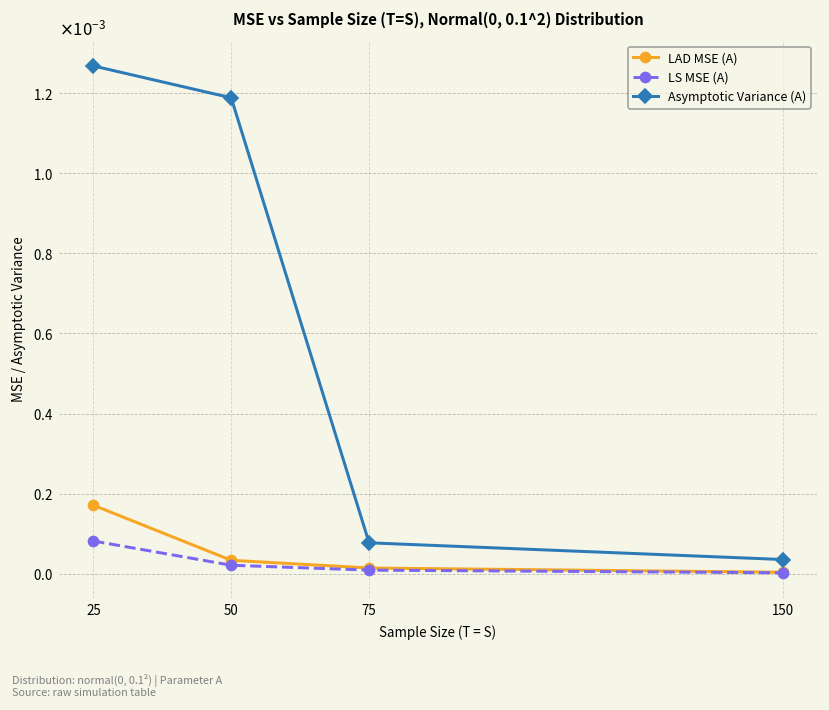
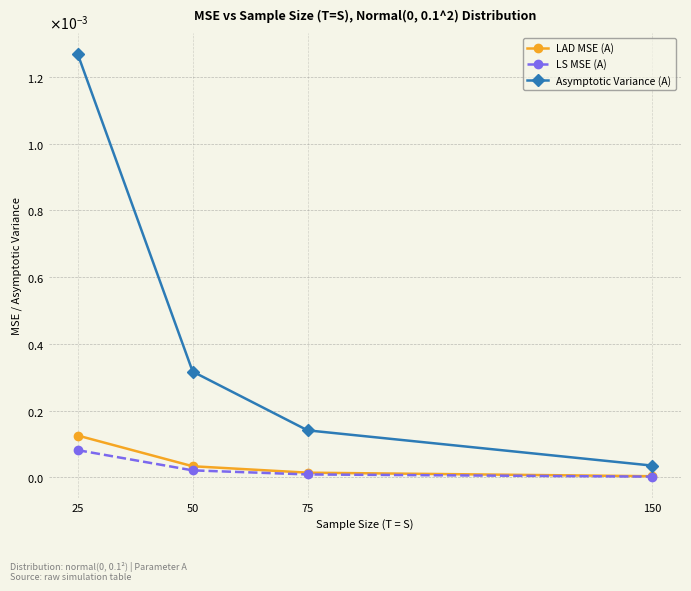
LAD MSE (A), 25: 0.00017 -> 0.00013
Asymptotic Variance (A), 50: 0.00119 -> 0.00032
Asymptotic Variance (A), 75: 0.00008 -> 0.00014
